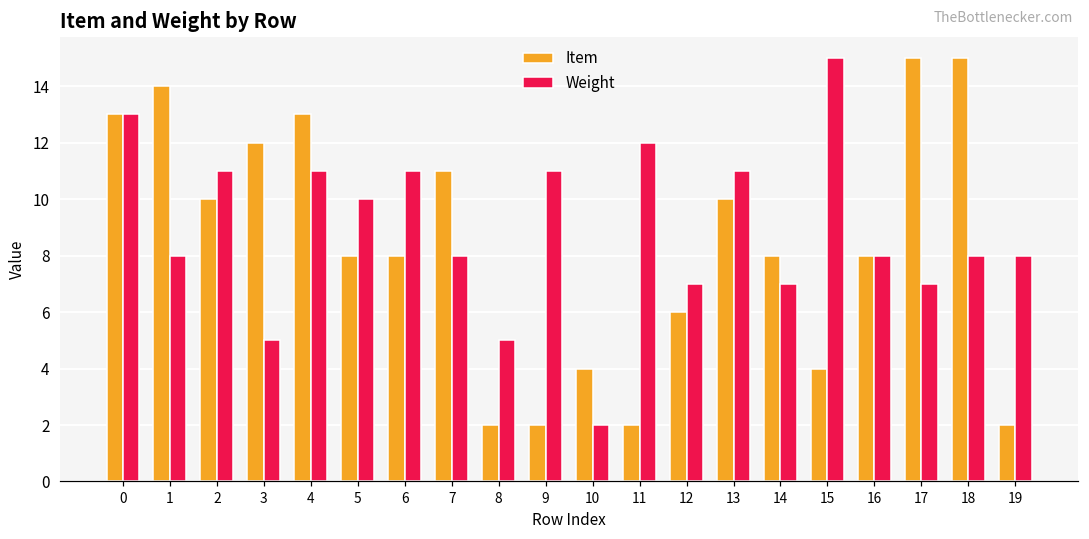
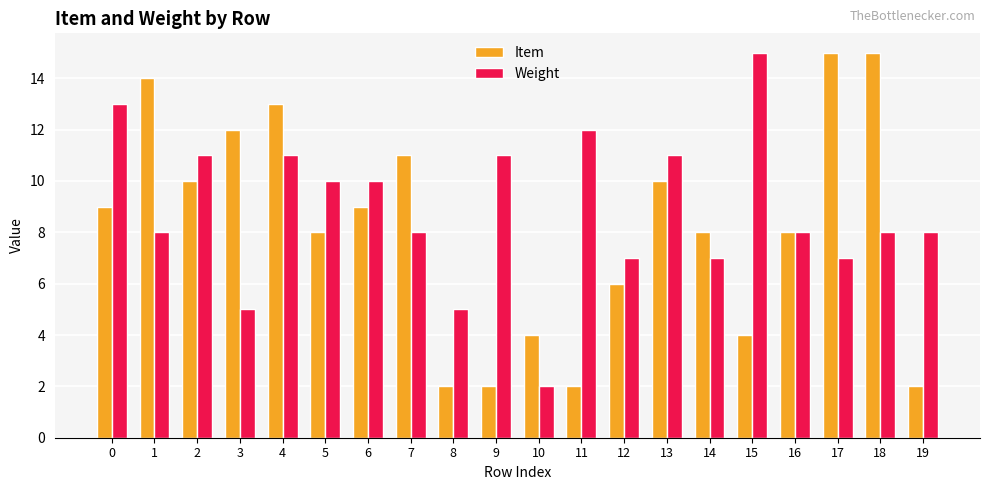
Item, 0: 13 -> 9
Item, 6: 8 -> 9
Weight, 6: 11 -> 10
